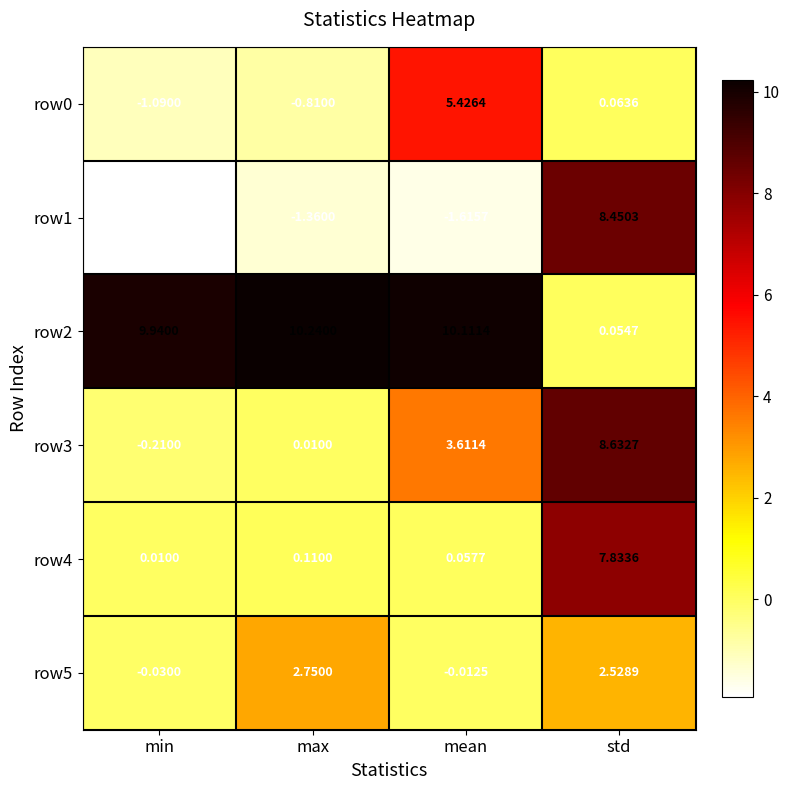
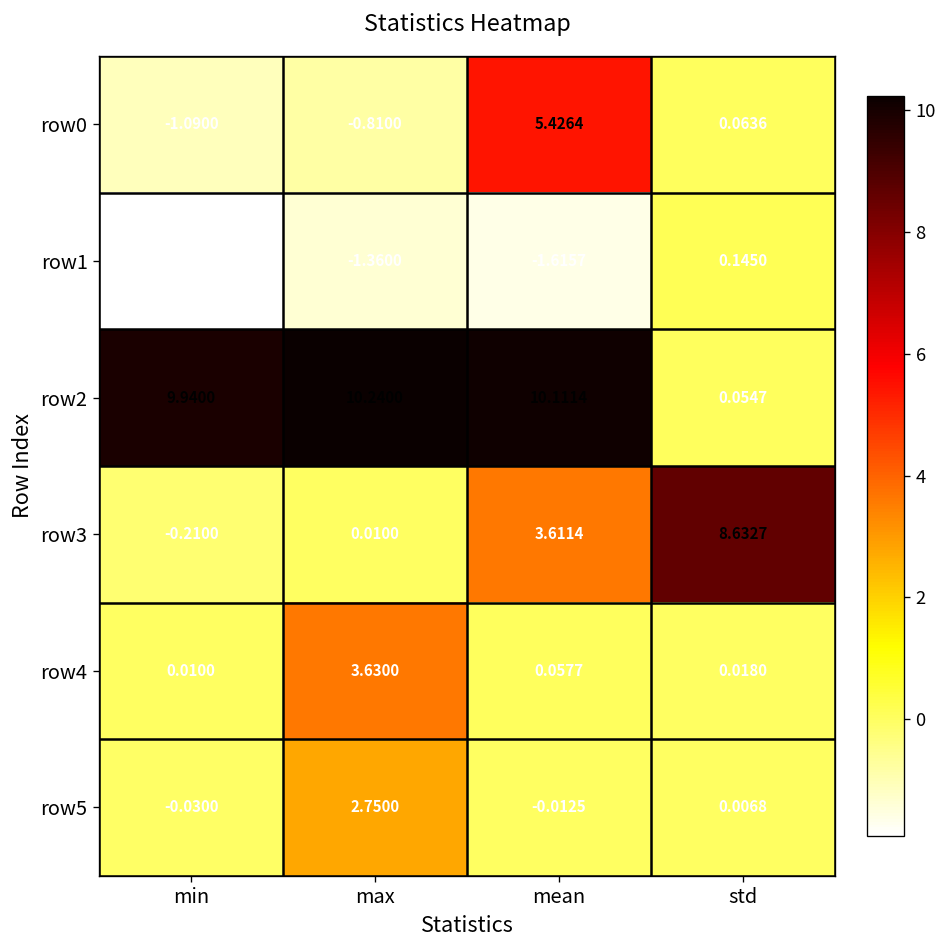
row1, std: 8.4503 -> 0.1450
row4, max: 0.1100 -> 3.6300
row4, std: 7.8336 -> 0.0180
row5, std: 2.5289 -> 0.0068
